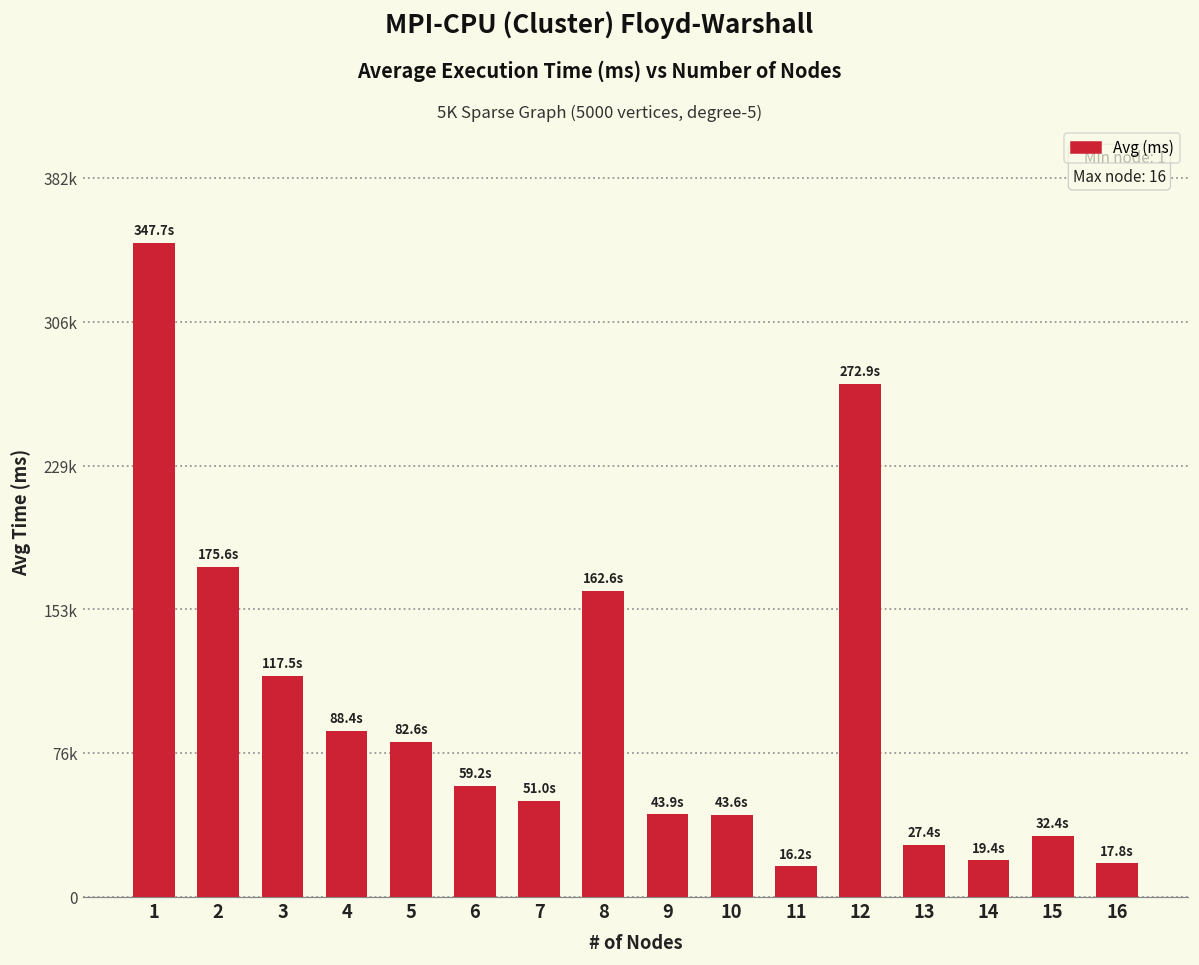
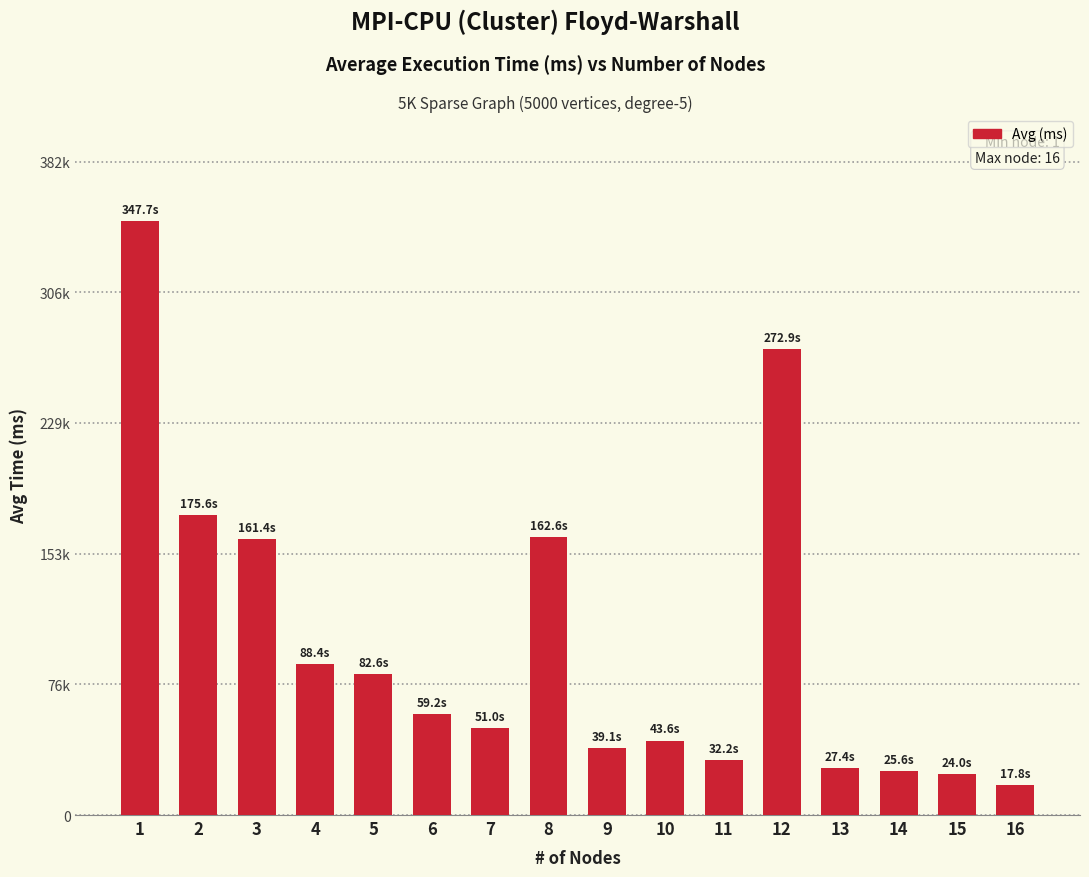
3: 117.5s -> 161.4s
9: 43.9s -> 39.1s
11: 16.2s -> 32.2s
14: 19.4s -> 25.6s
15: 32.4s -> 24.0s
